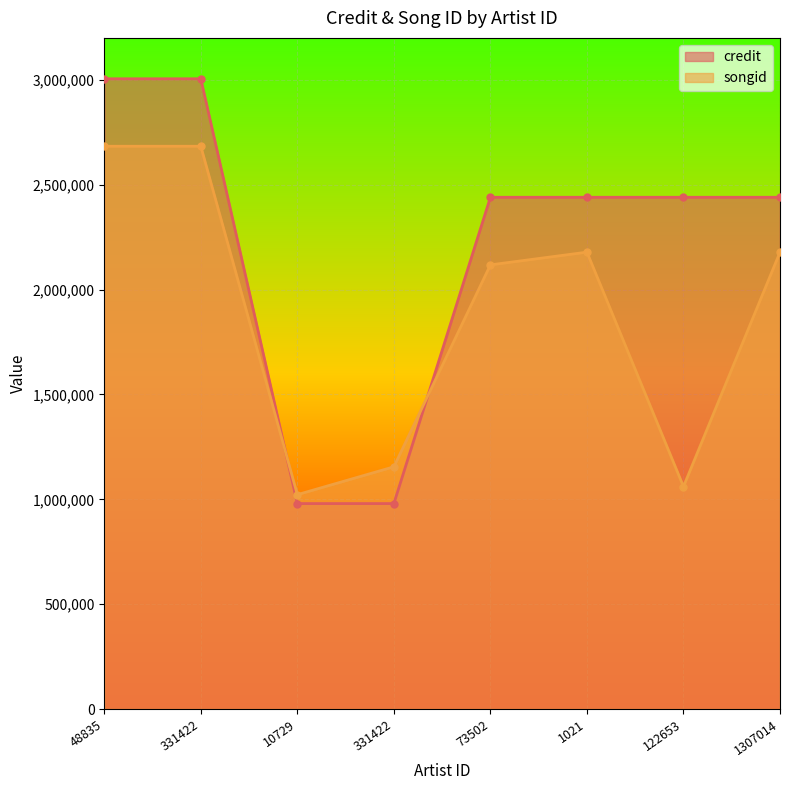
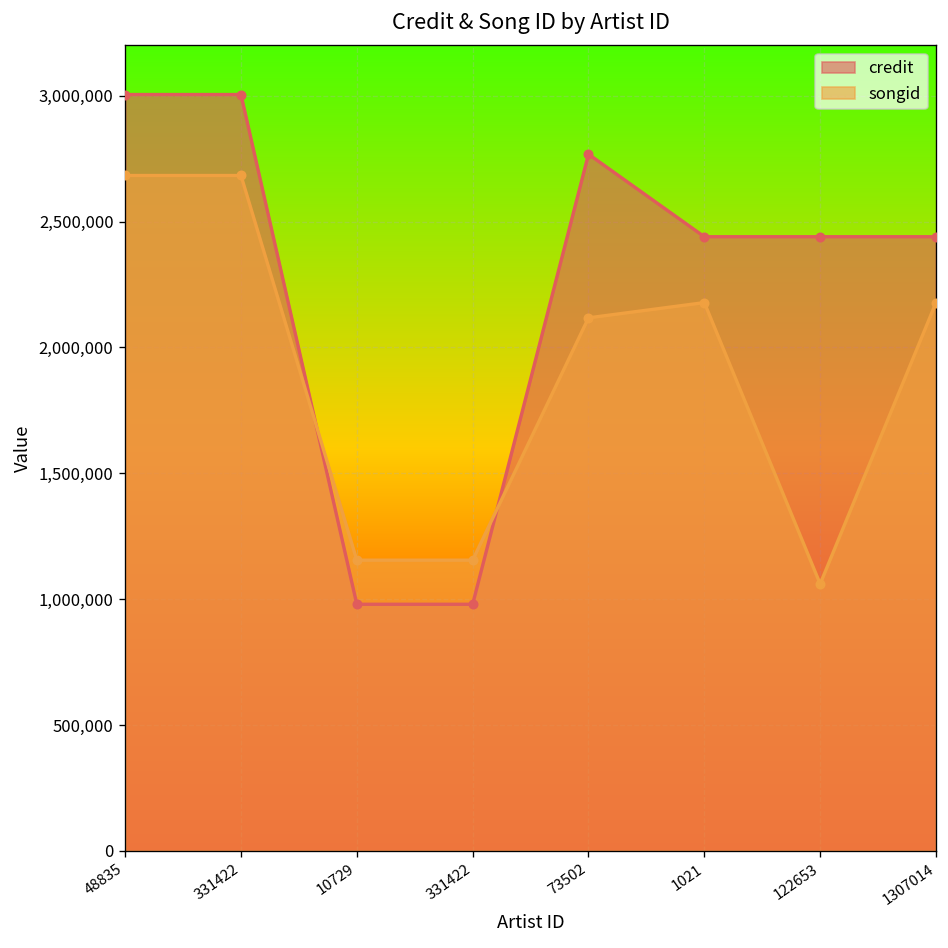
songid, 10729: 1,020,000 -> 1,150,000
credit, 73502: 2,440,000 -> 2,770,000
